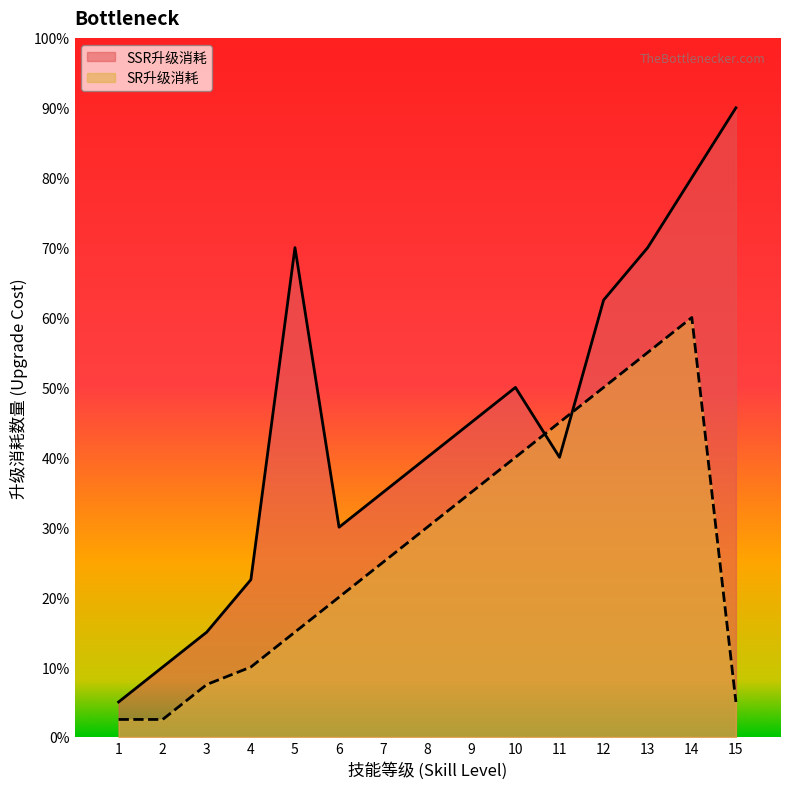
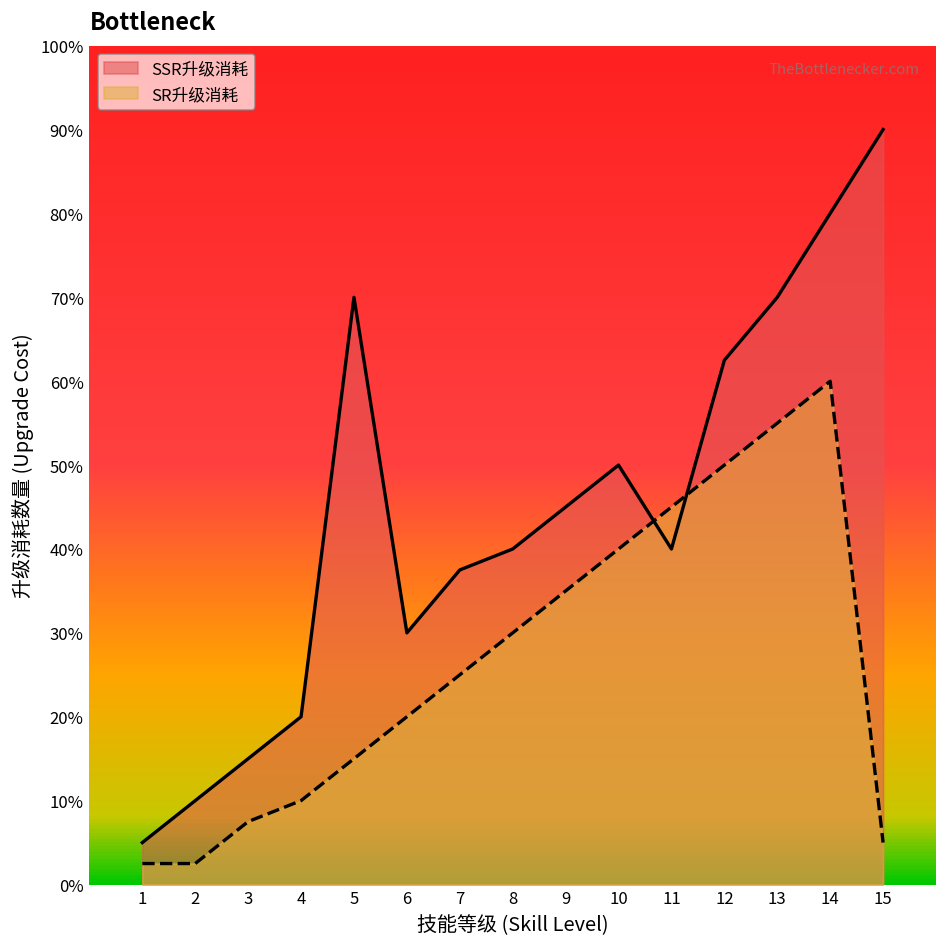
SSR升级消耗, 4: 23% -> 20%
SSR升级消耗, 7: 35% -> 38%
